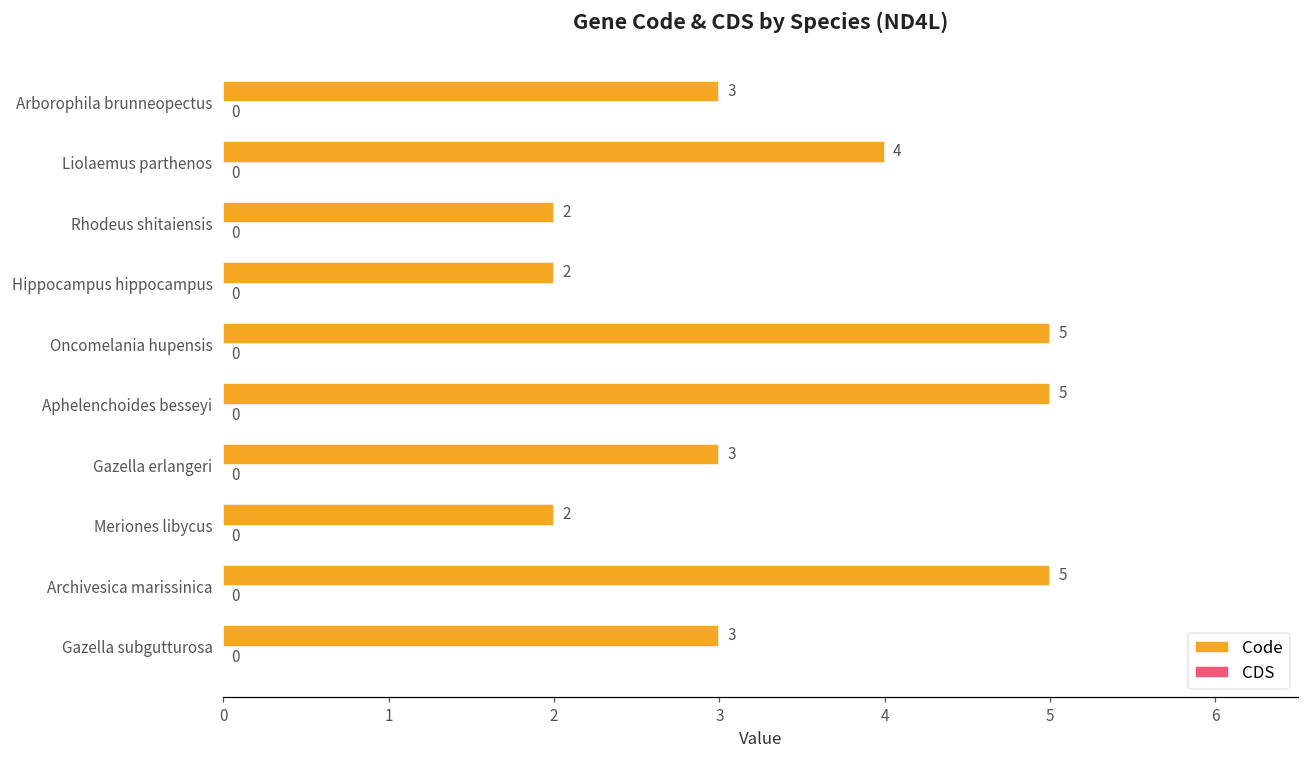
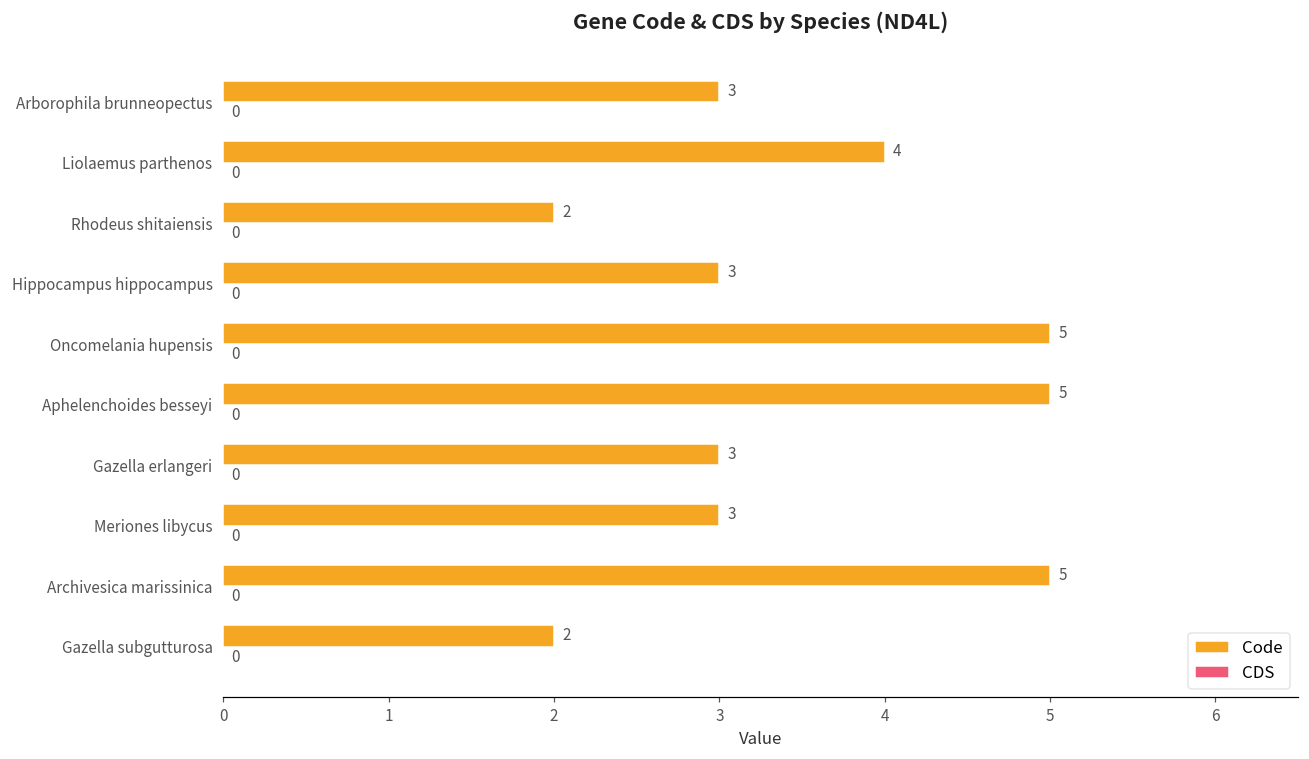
Code, Hippocampus hippocampus: 2 -> 3
Code, Meriones libycus: 2 -> 3
Code, Gazella subgutturosa: 3 -> 2
